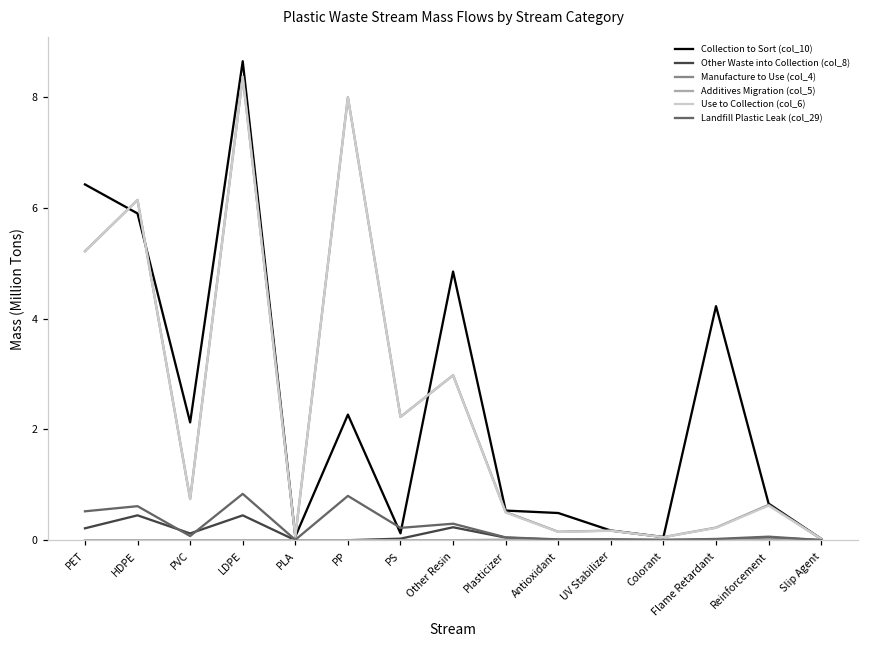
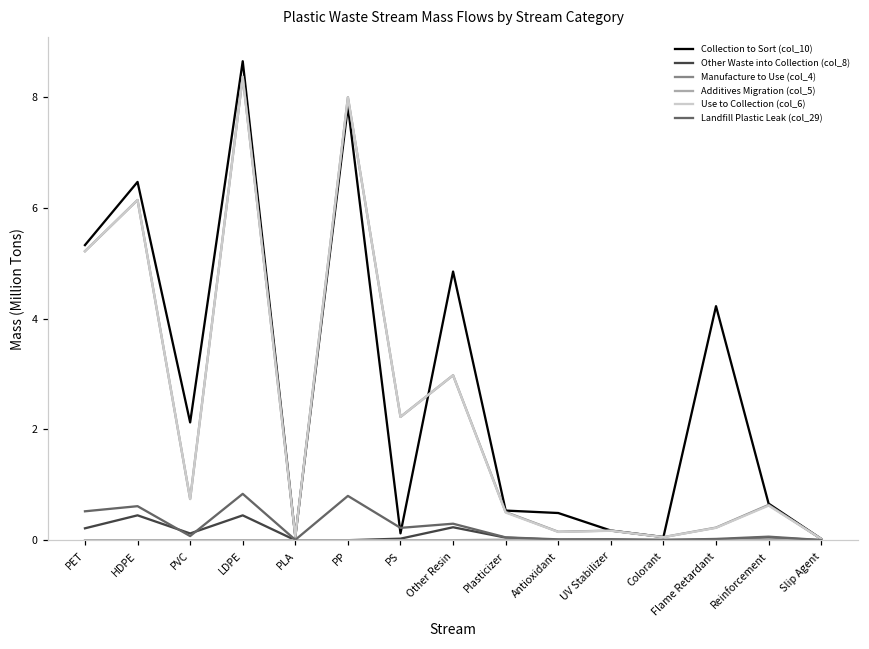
Collection to Sort (col_10), PET: 6.4 -> 5.3
Collection to Sort (col_10), HDPE: 5.9 -> 6.5
Collection to Sort (col_10), PP: 2.3 -> 7.8
